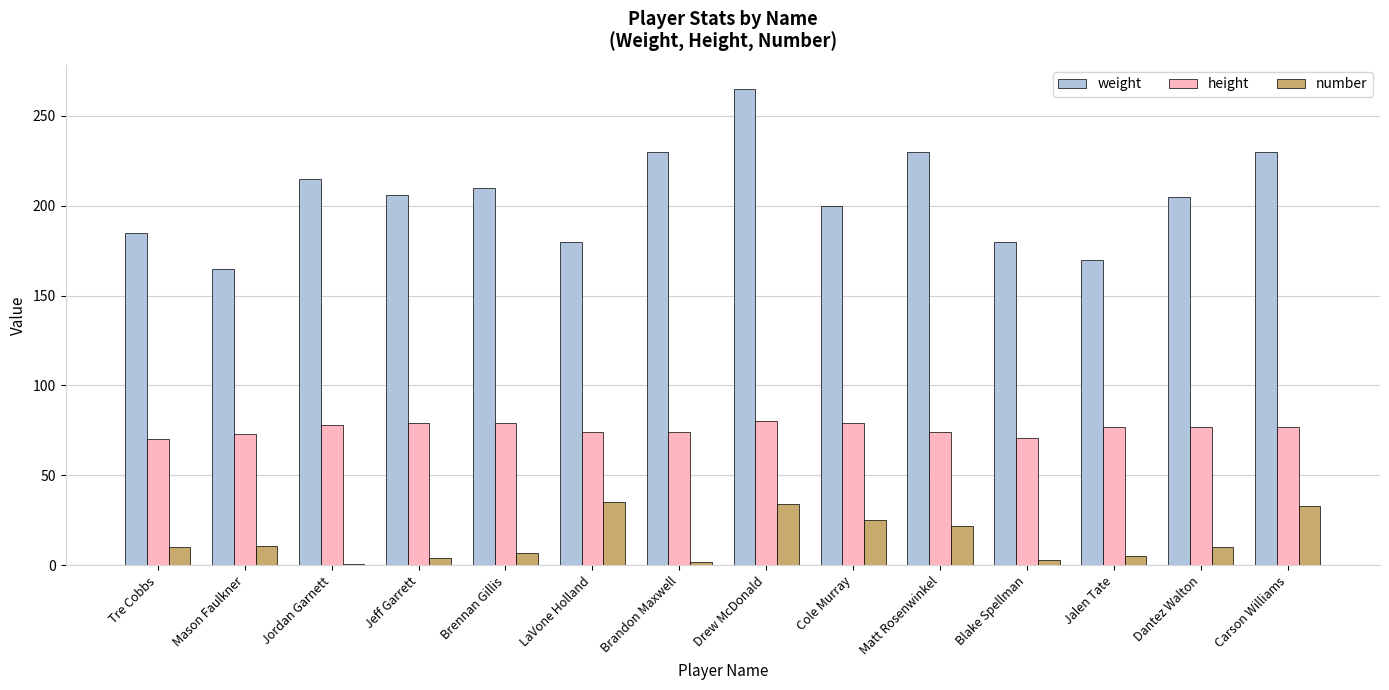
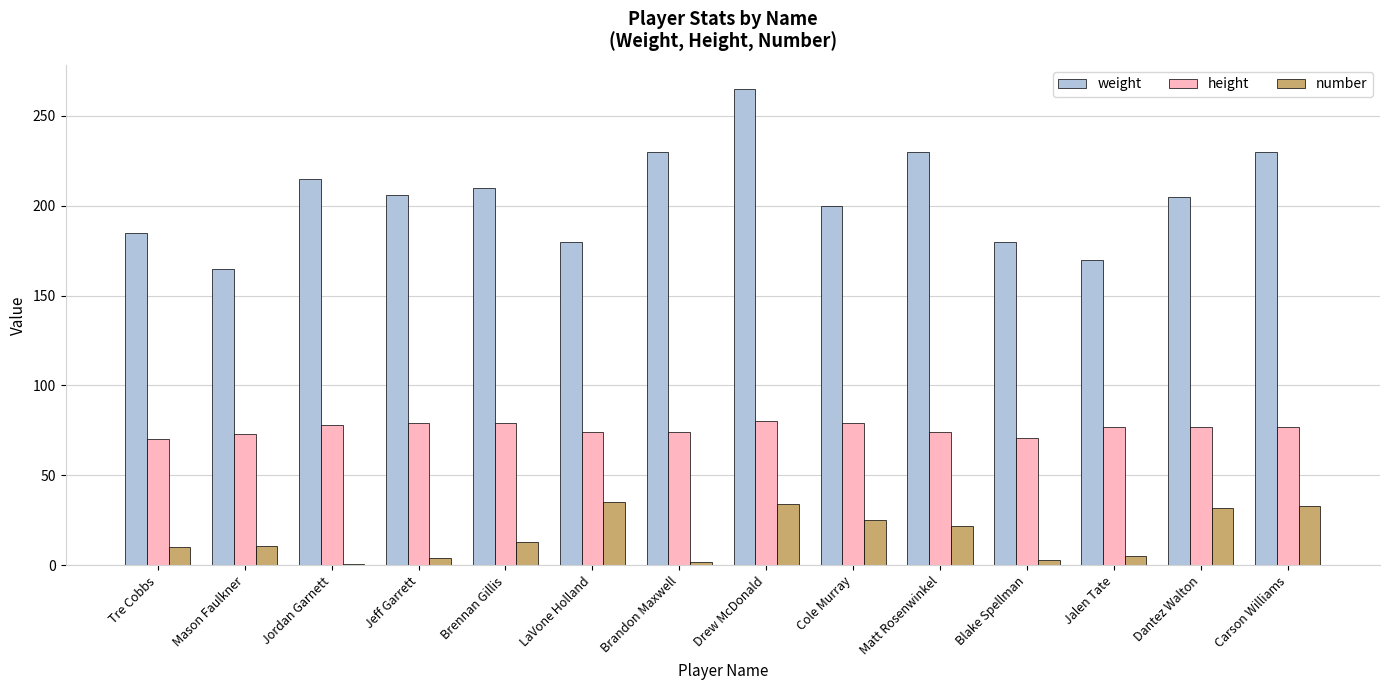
number, Brennan Gillis: 7 -> 13
number, Dantez Walton: 10 -> 32
